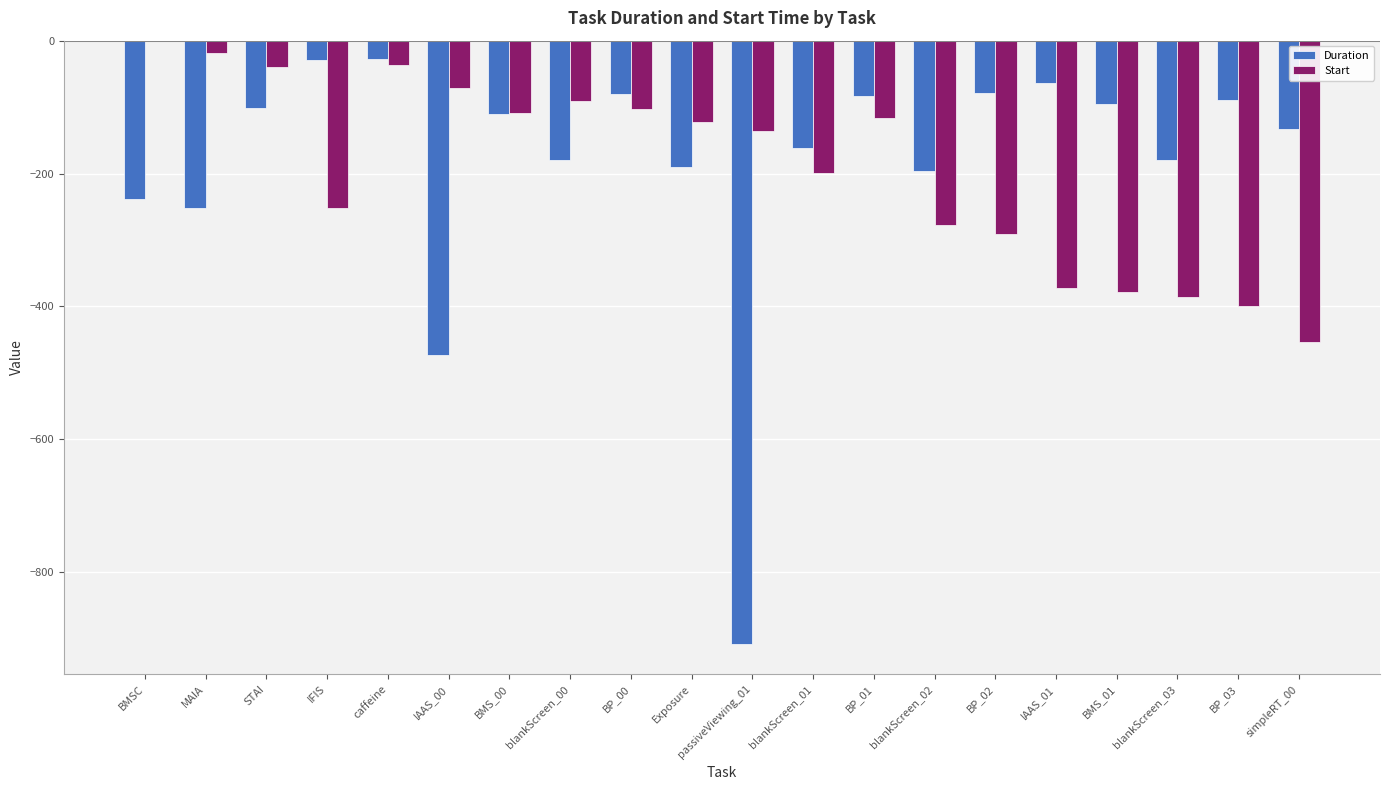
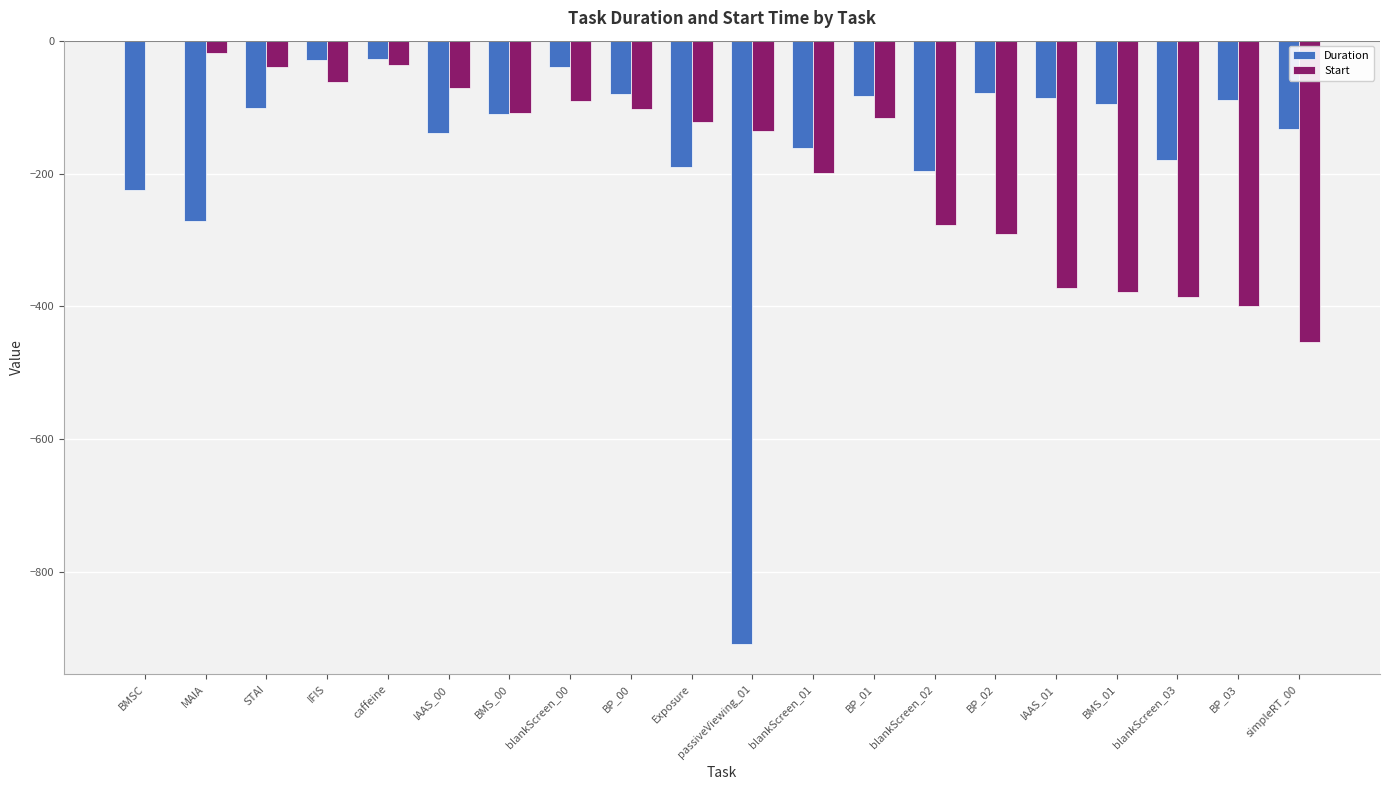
Duration, BMSC: -240 -> -230
Duration, MAIA: -250 -> -270
Start, IFIS: -250 -> -60
Duration, IAAS_00: -470 -> -140
Duration, blankScreen_00: -180 -> -40
Duration, IAAS_01: -60 -> -90
